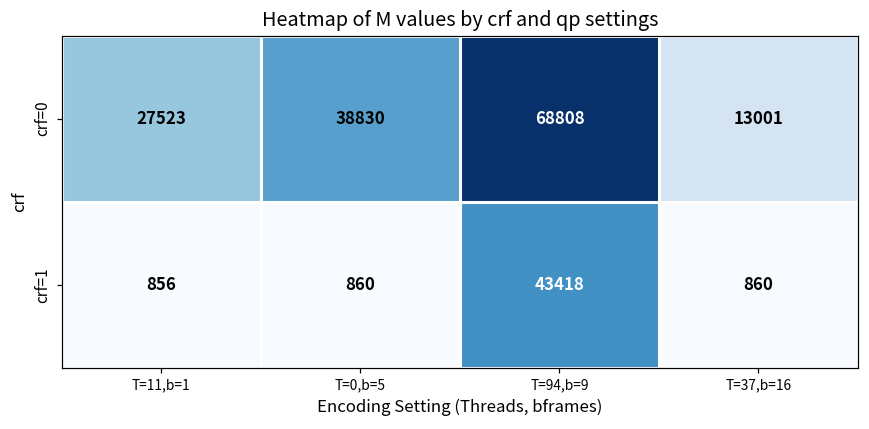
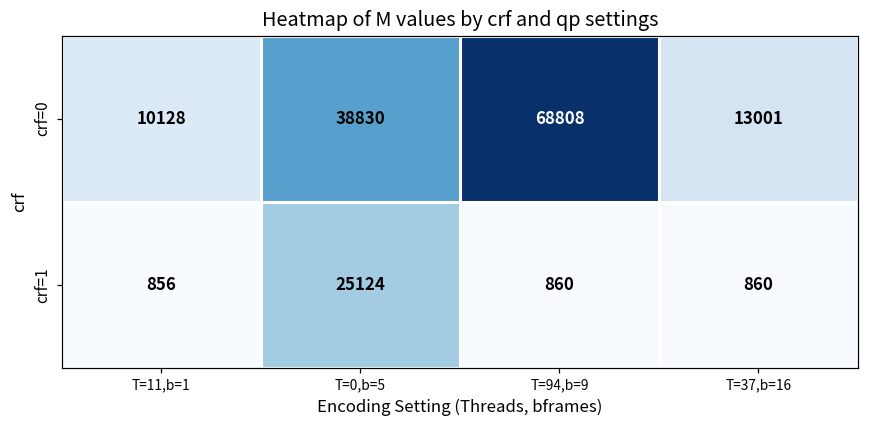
crf=0, T=11,b=1: 27523 -> 10128
crf=1, T=0,b=5: 860 -> 25124
crf=1, T=94,b=9: 43418 -> 860
